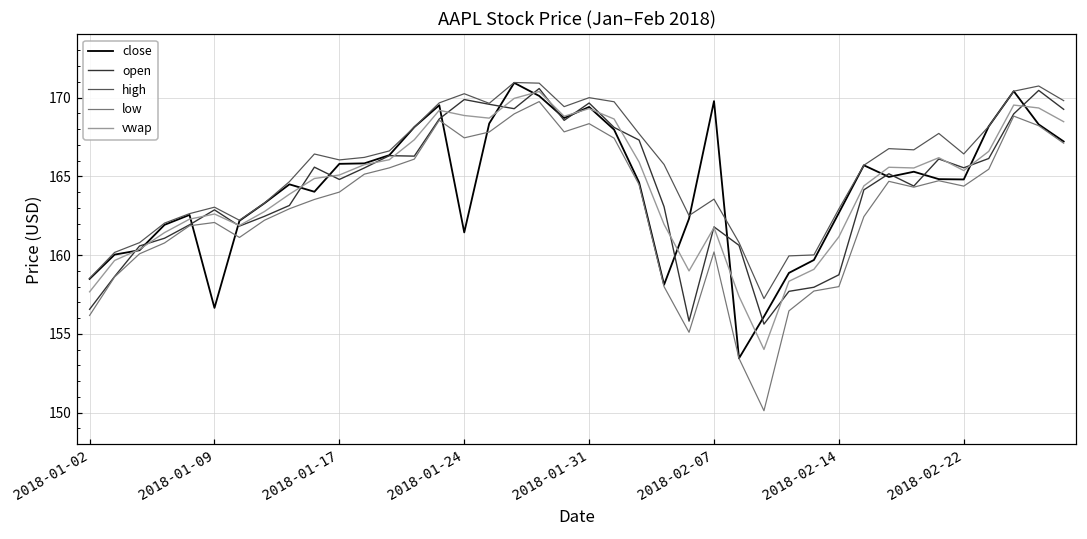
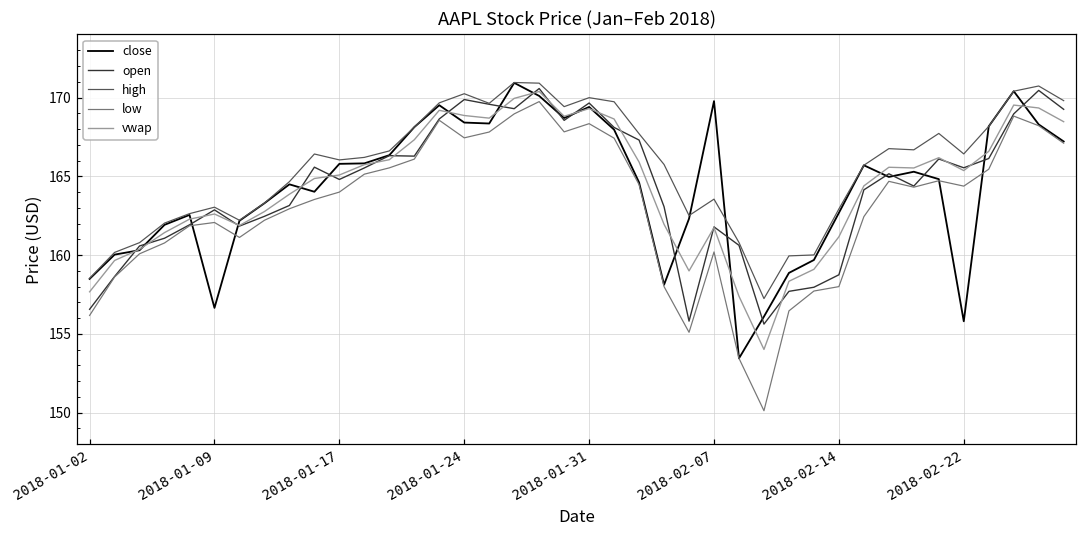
close, 2018-01-24: 161.4 -> 168.4
close, 2018-02-22: 164.8 -> 155.8
